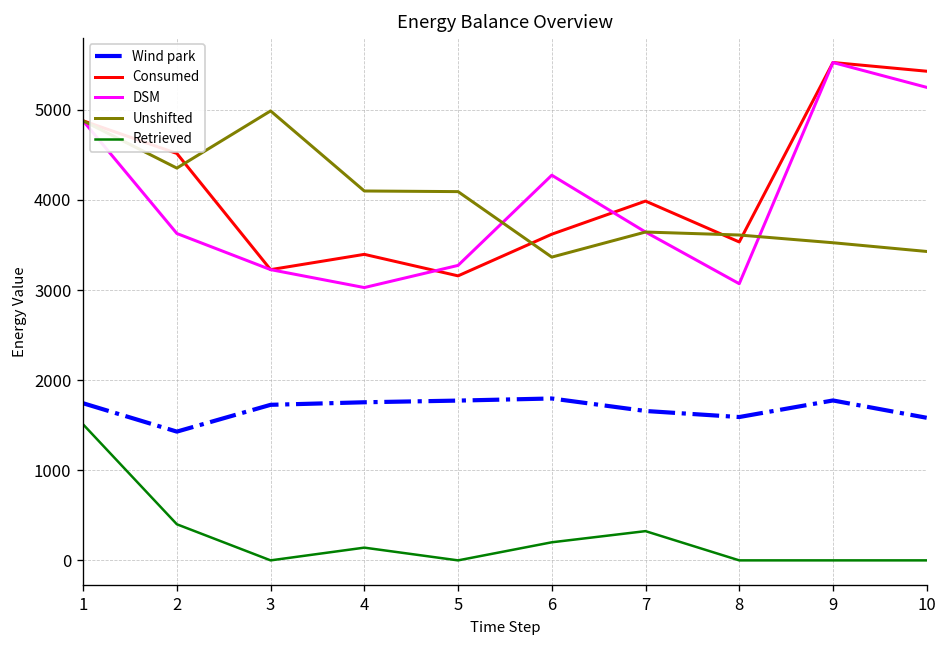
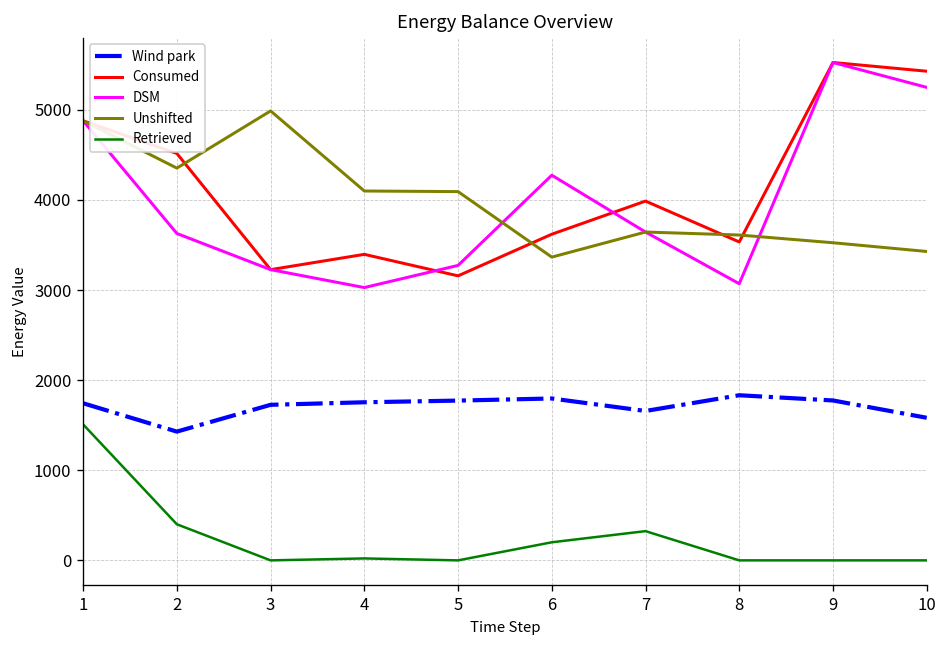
Retrieved, 4: 100 -> 0
Wind park, 8: 1600 -> 1800
